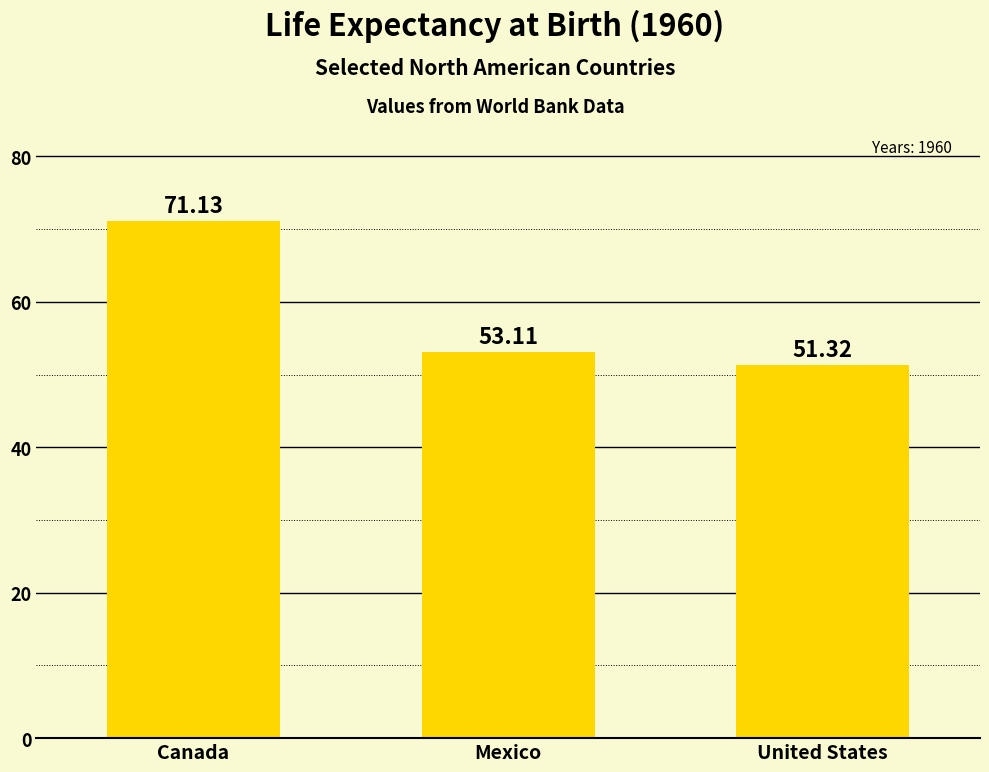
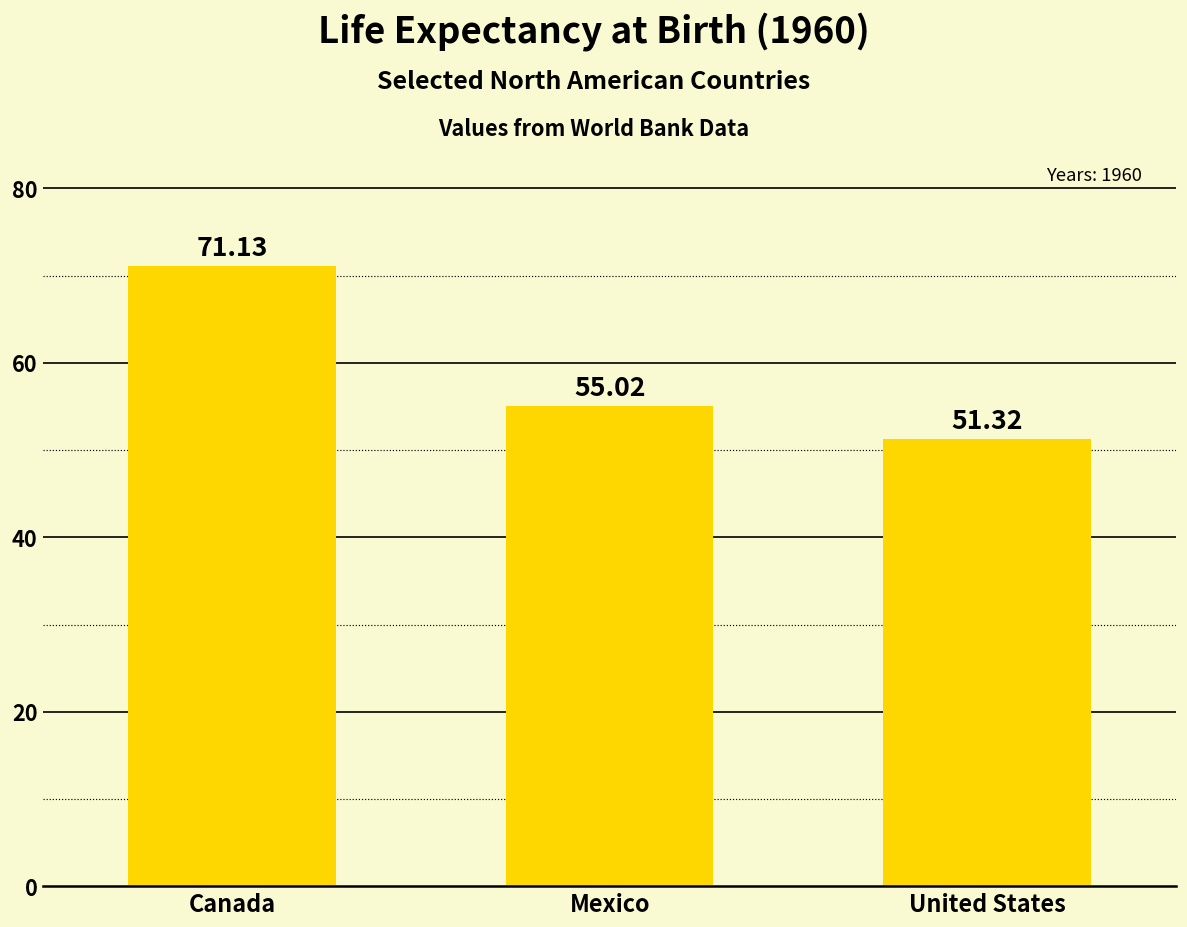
Mexico: 53.11 -> 55.02
